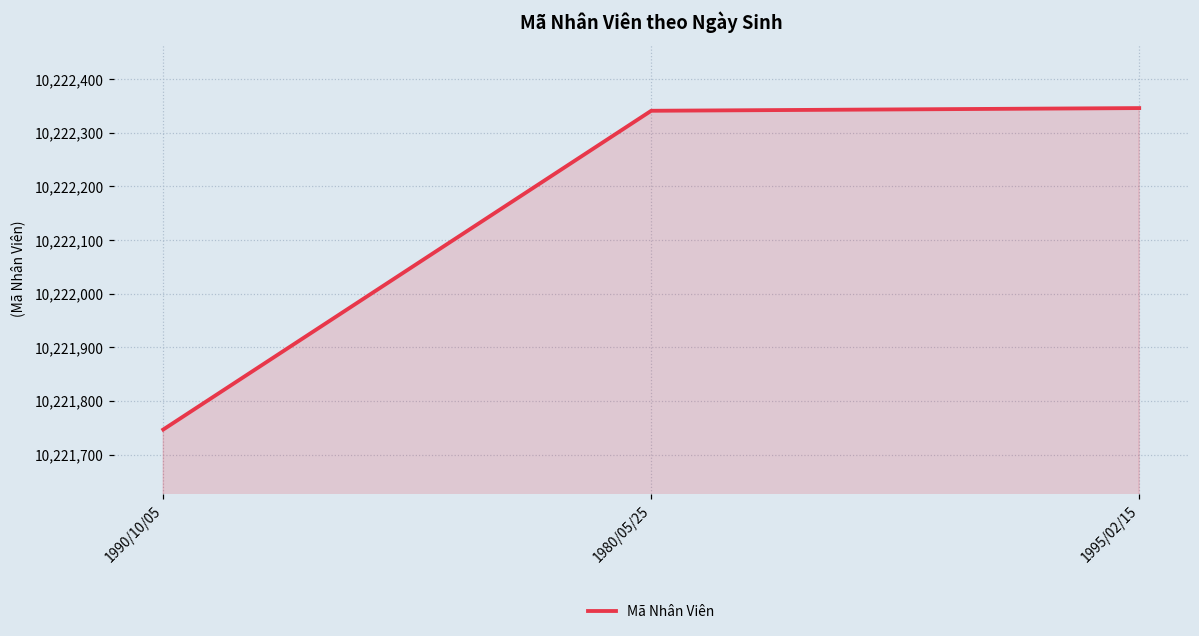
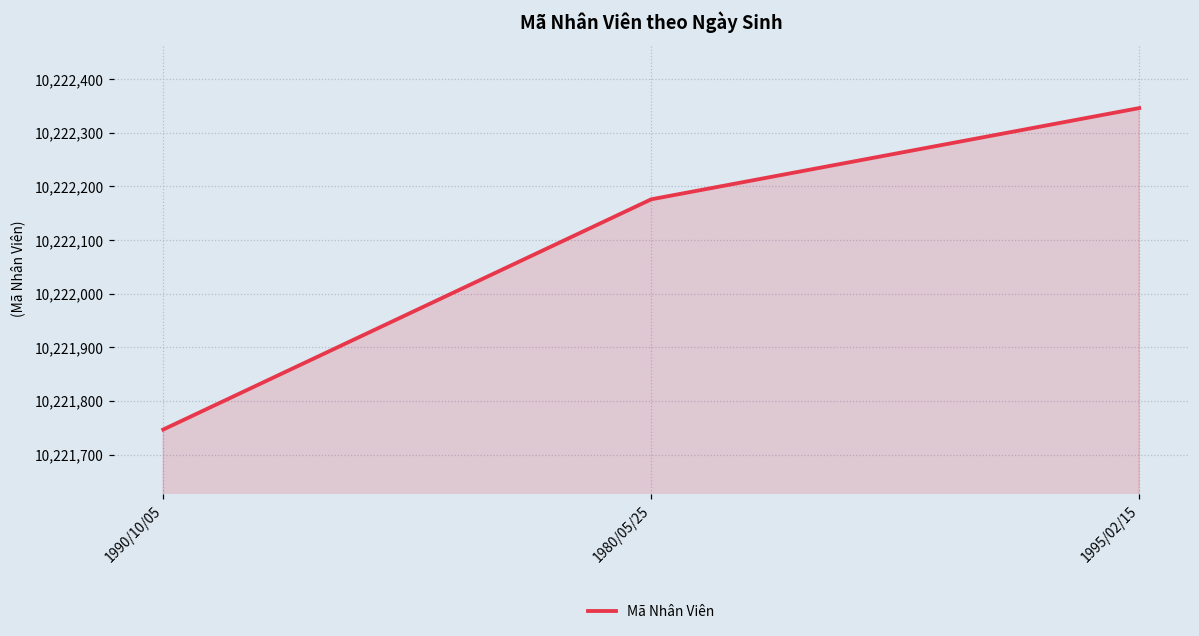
1980/05/25: 10,222,340 -> 10,222,180
